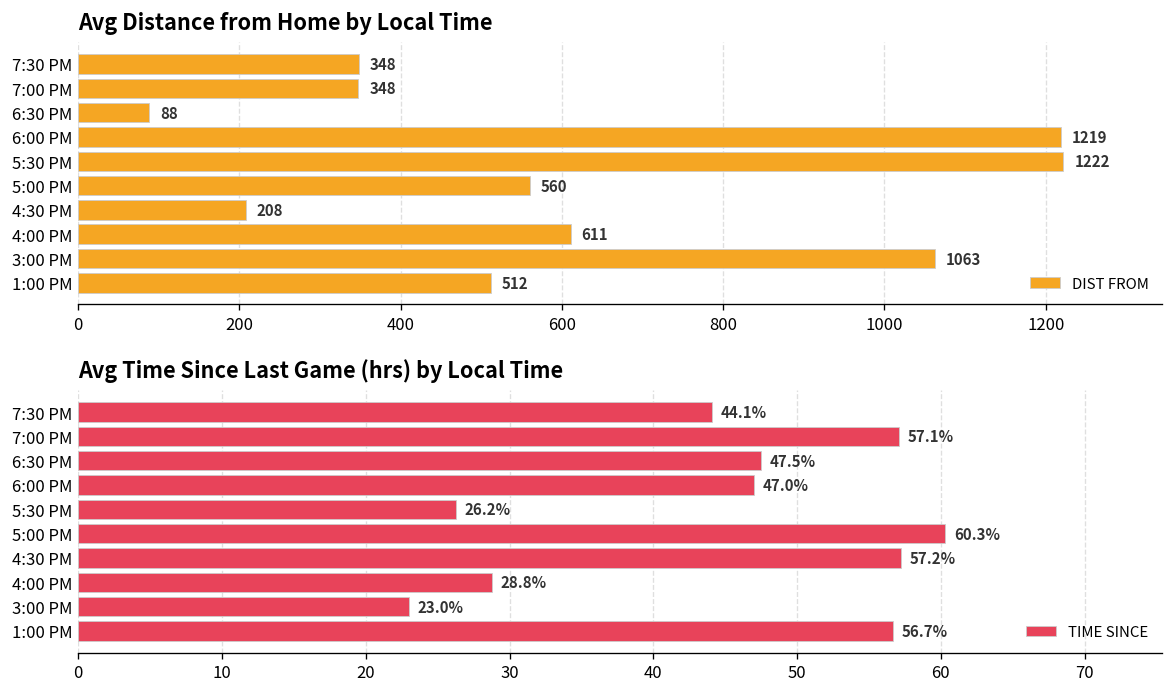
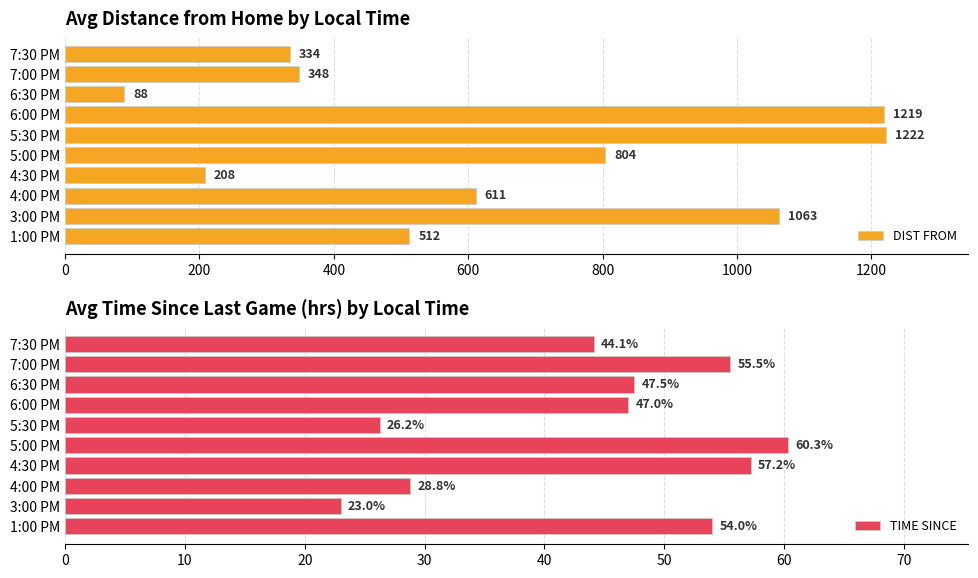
Avg Distance from Home by Local Time, 7:30 PM: 348 -> 334
Avg Distance from Home by Local Time, 5:00 PM: 560 -> 804
Avg Time Since Last Game (hrs) by Local Time, 7:00 PM: 57.1% -> 55.5%
Avg Time Since Last Game (hrs) by Local Time, 1:00 PM: 56.7% -> 54.0%
